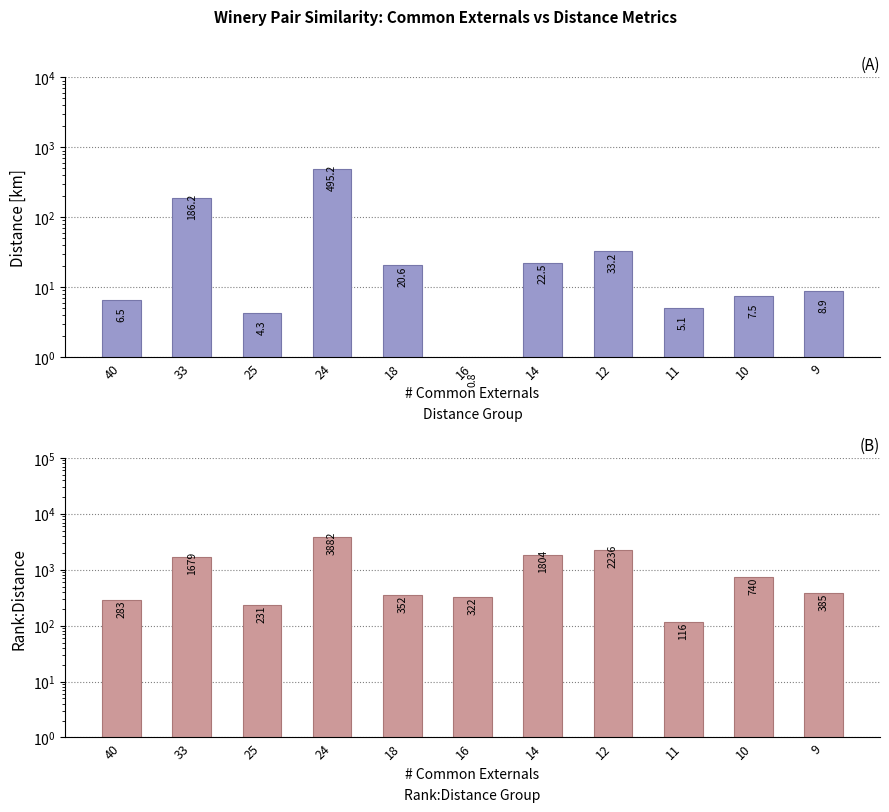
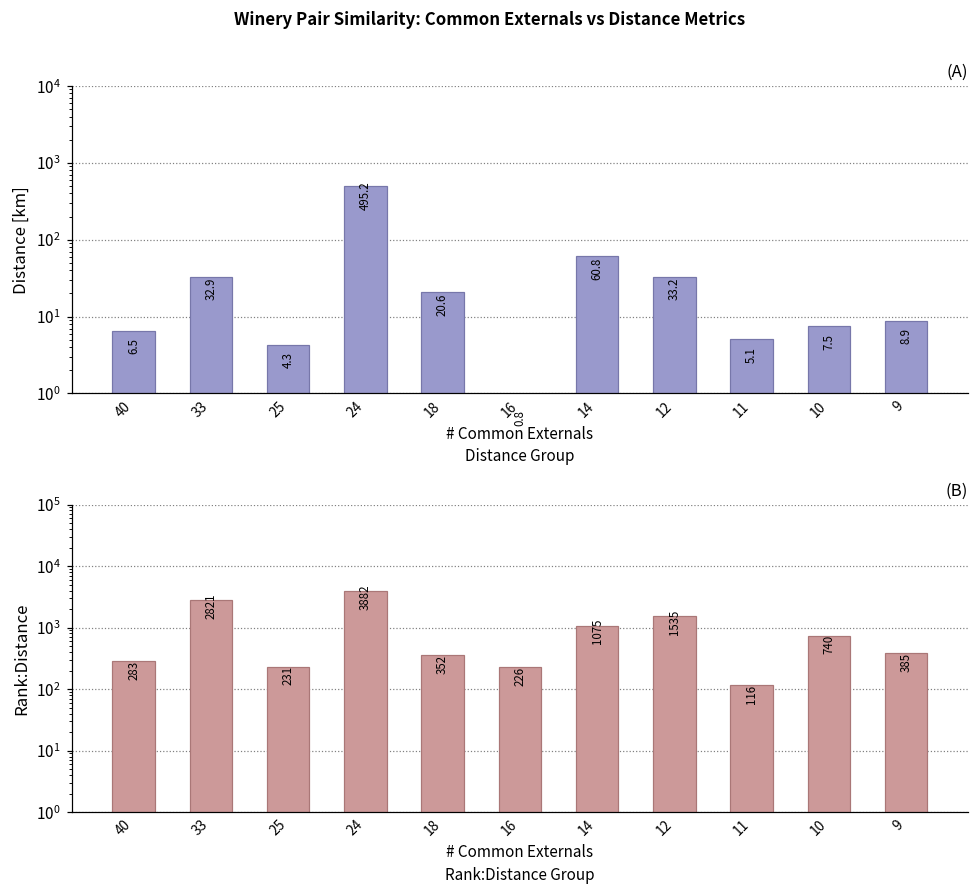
(A), 33: 186.2 -> 32.9
(A), 14: 22.5 -> 60.8
(B), 33: 1679 -> 2821
(B), 16: 322 -> 226
(B), 14: 1804 -> 1075
(B), 12: 2236 -> 1535
